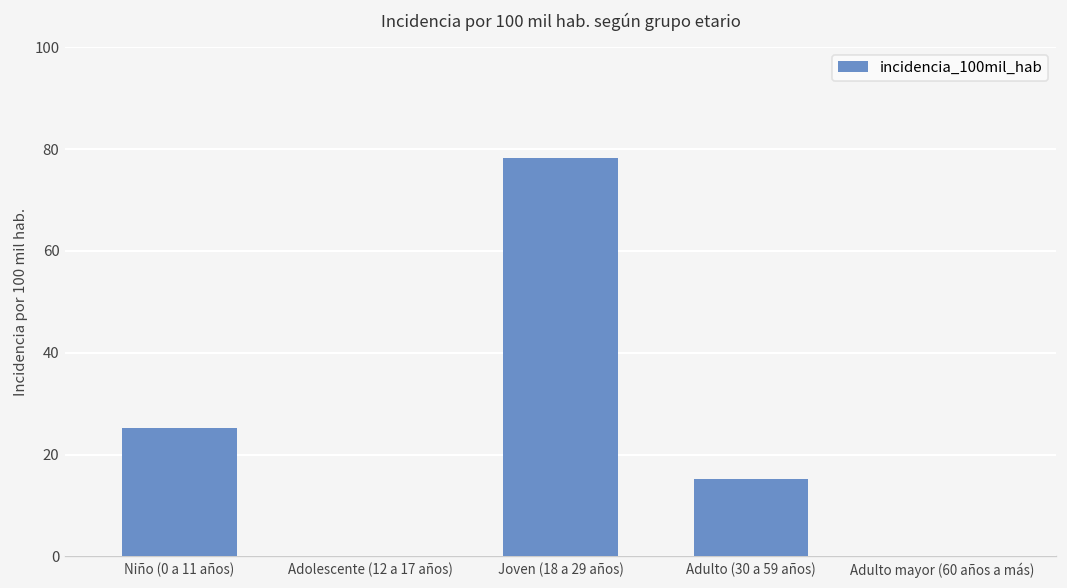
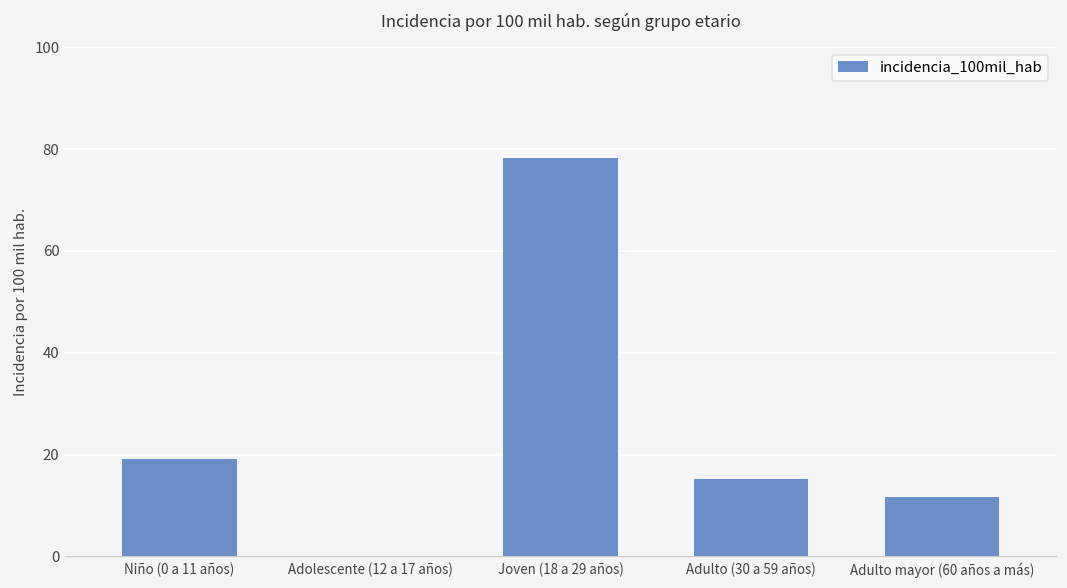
Niño (0 a 11 años): 25 -> 19
Adulto mayor (60 años a más): 0 -> 12
